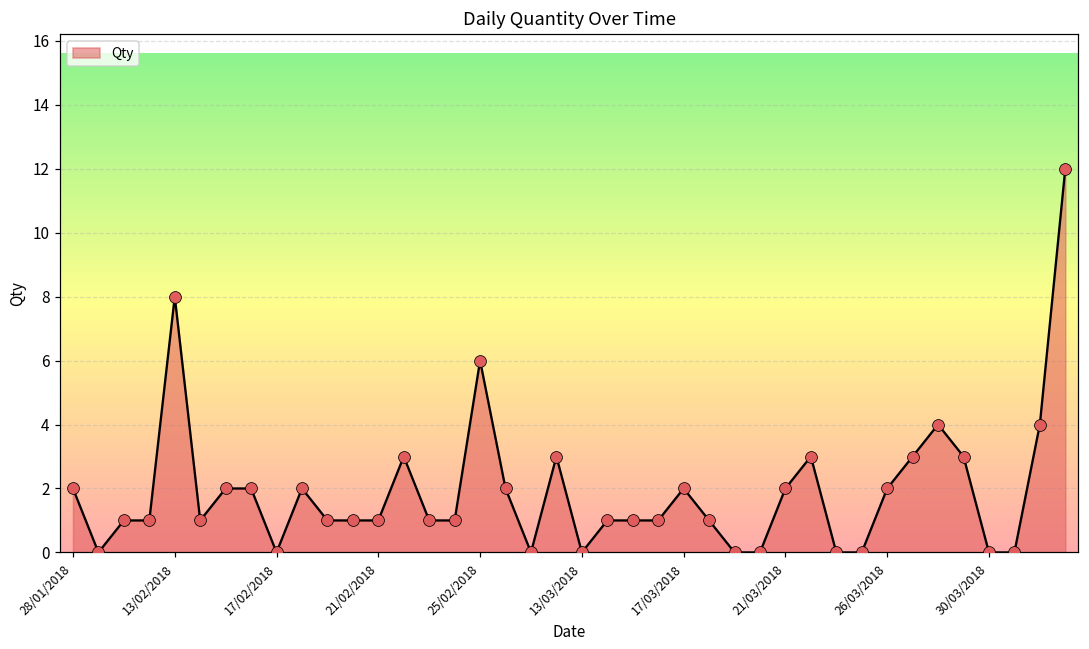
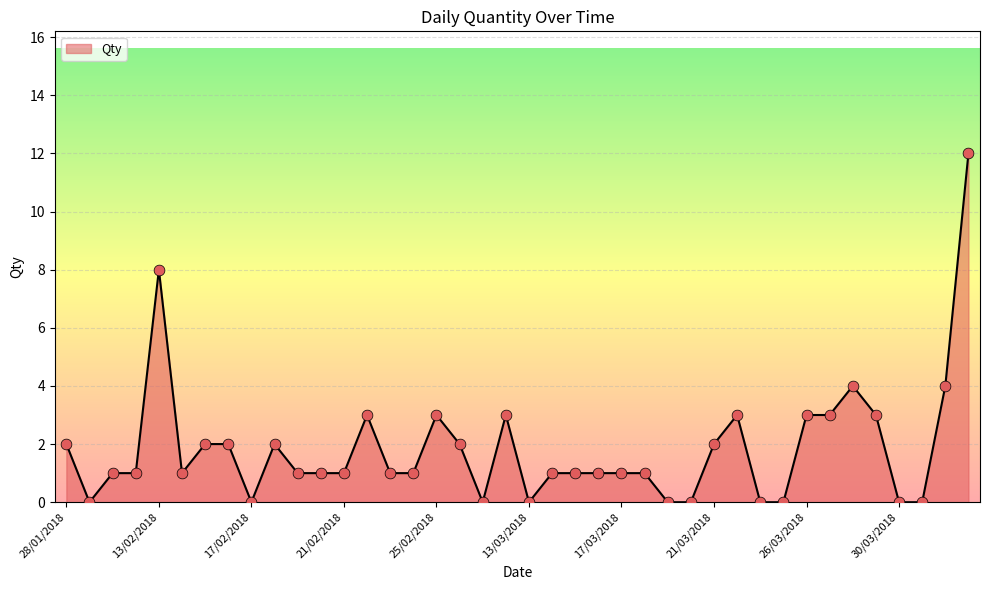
25/02/2018: 6 -> 3
17/03/2018: 2 -> 1
26/03/2018: 2 -> 3
